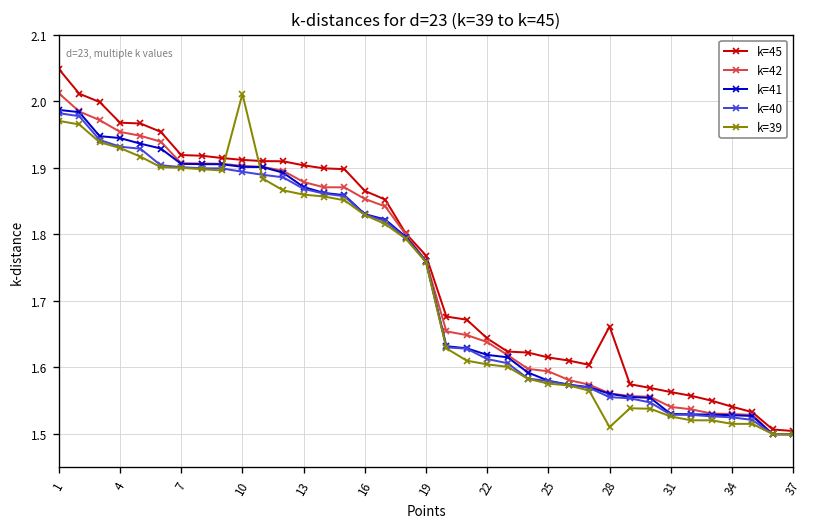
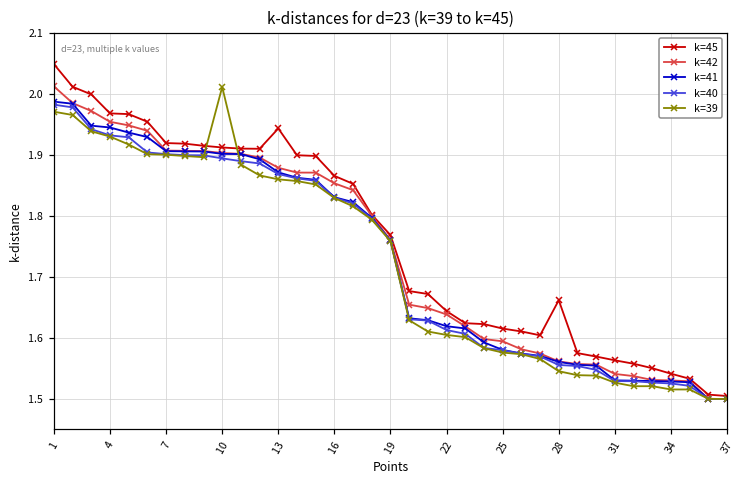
k=45, 13: 1.90 -> 1.94
k=39, 28: 1.51 -> 1.55
